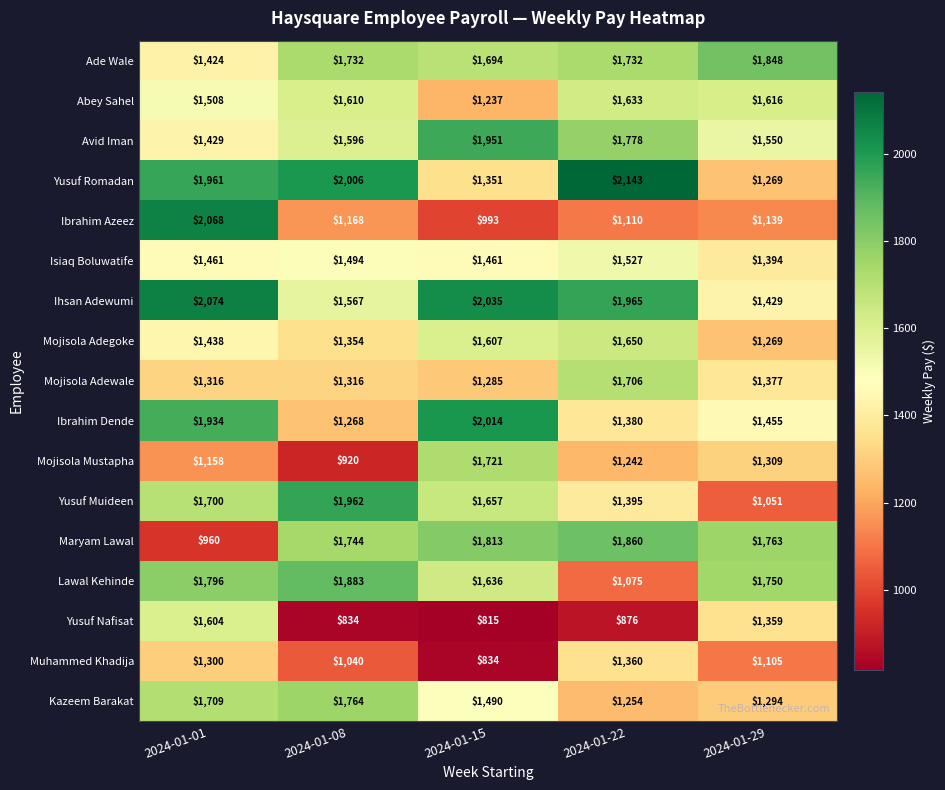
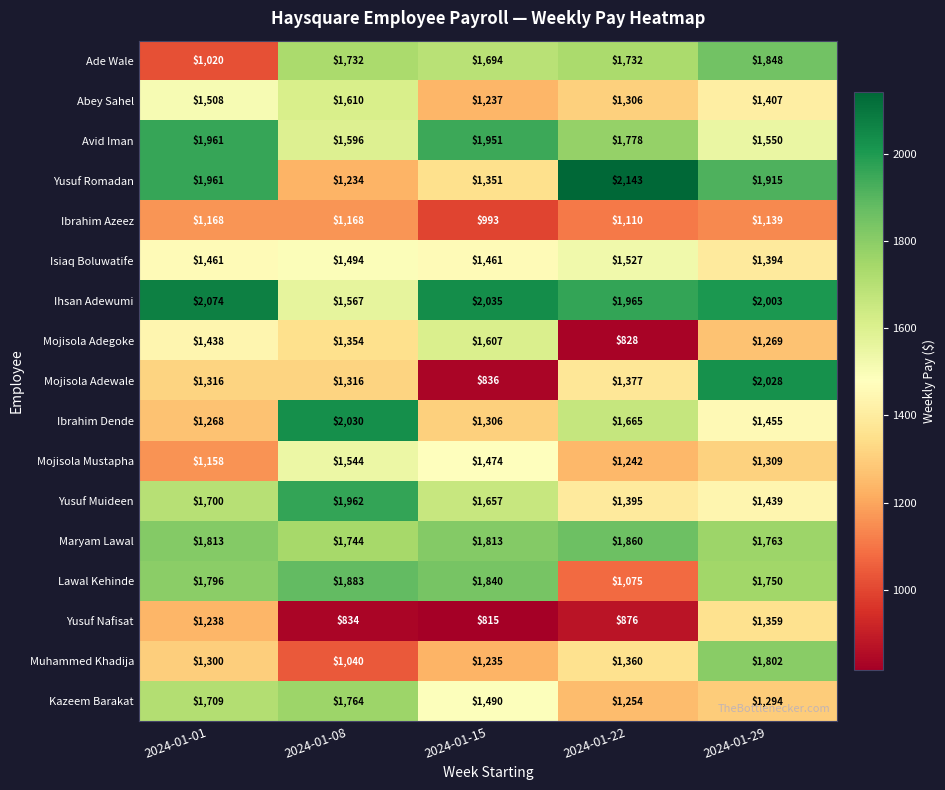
Ade Wale, 2024-01-01: $1,424 -> $1,020
Abey Sahel, 2024-01-22: $1,633 -> $1,306
Abey Sahel, 2024-01-29: $1,616 -> $1,407
Avid Iman, 2024-01-01: $1,429 -> $1,961
Yusuf Romadan, 2024-01-08: $2,006 -> $1,234
Yusuf Romadan, 2024-01-29: $1,269 -> $1,915
Ibrahim Azeez, 2024-01-01: $2,068 -> $1,168
Ihsan Adewumi, 2024-01-29: $1,429 -> $2,003
Mojisola Adegoke, 2024-01-22: $1,650 -> $828
Mojisola Adewale, 2024-01-15: $1,285 -> $836
Mojisola Adewale, 2024-01-22: $1,706 -> $1,377
Mojisola Adewale, 2024-01-29: $1,377 -> $2,028
Ibrahim Dende, 2024-01-01: $1,934 -> $1,268
Ibrahim Dende, 2024-01-08: $1,268 -> $2,030
Ibrahim Dende, 2024-01-15: $2,014 -> $1,306
Ibrahim Dende, 2024-01-22: $1,380 -> $1,665
Mojisola Mustapha, 2024-01-08: $920 -> $1,544
Mojisola Mustapha, 2024-01-15: $1,721 -> $1,474
Yusuf Muideen, 2024-01-29: $1,051 -> $1,439
Maryam Lawal, 2024-01-01: $960 -> $1,813
Lawal Kehinde, 2024-01-15: $1,636 -> $1,840
Yusuf Nafisat, 2024-01-01: $1,604 -> $1,238
Muhammed Khadija, 2024-01-15: $834 -> $1,235
Muhammed Khadija, 2024-01-29: $1,105 -> $1,802
